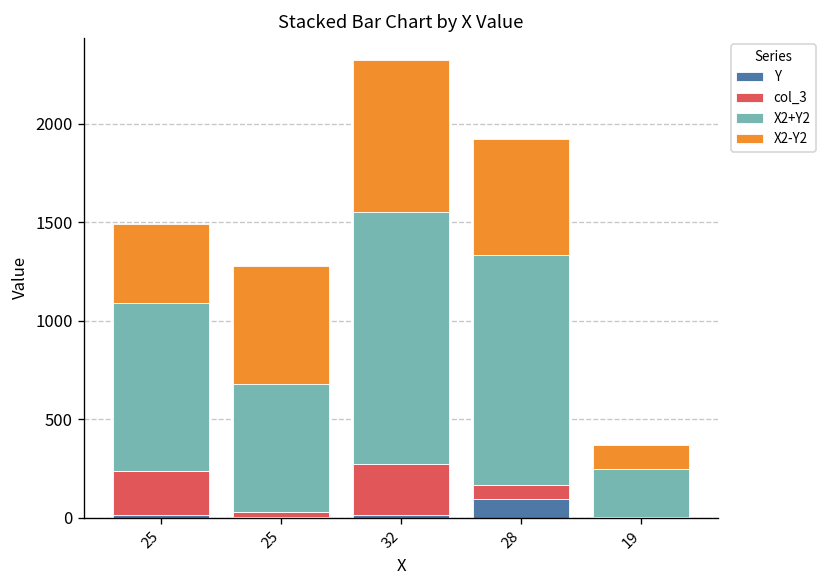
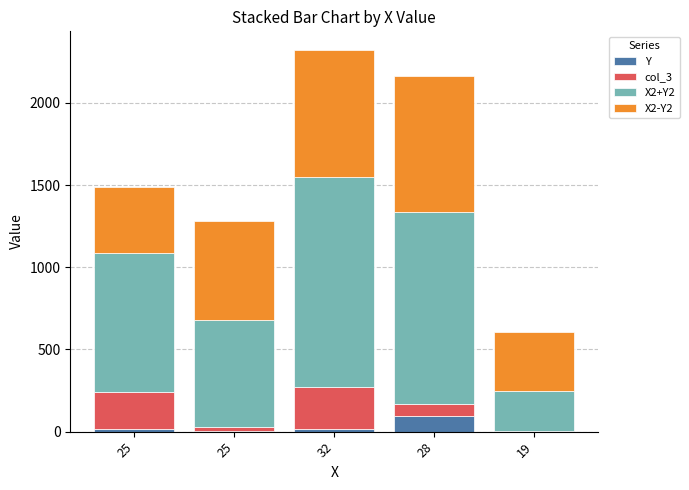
X2-Y2, 28: 590 -> 830
X2-Y2, 19: 120 -> 360
